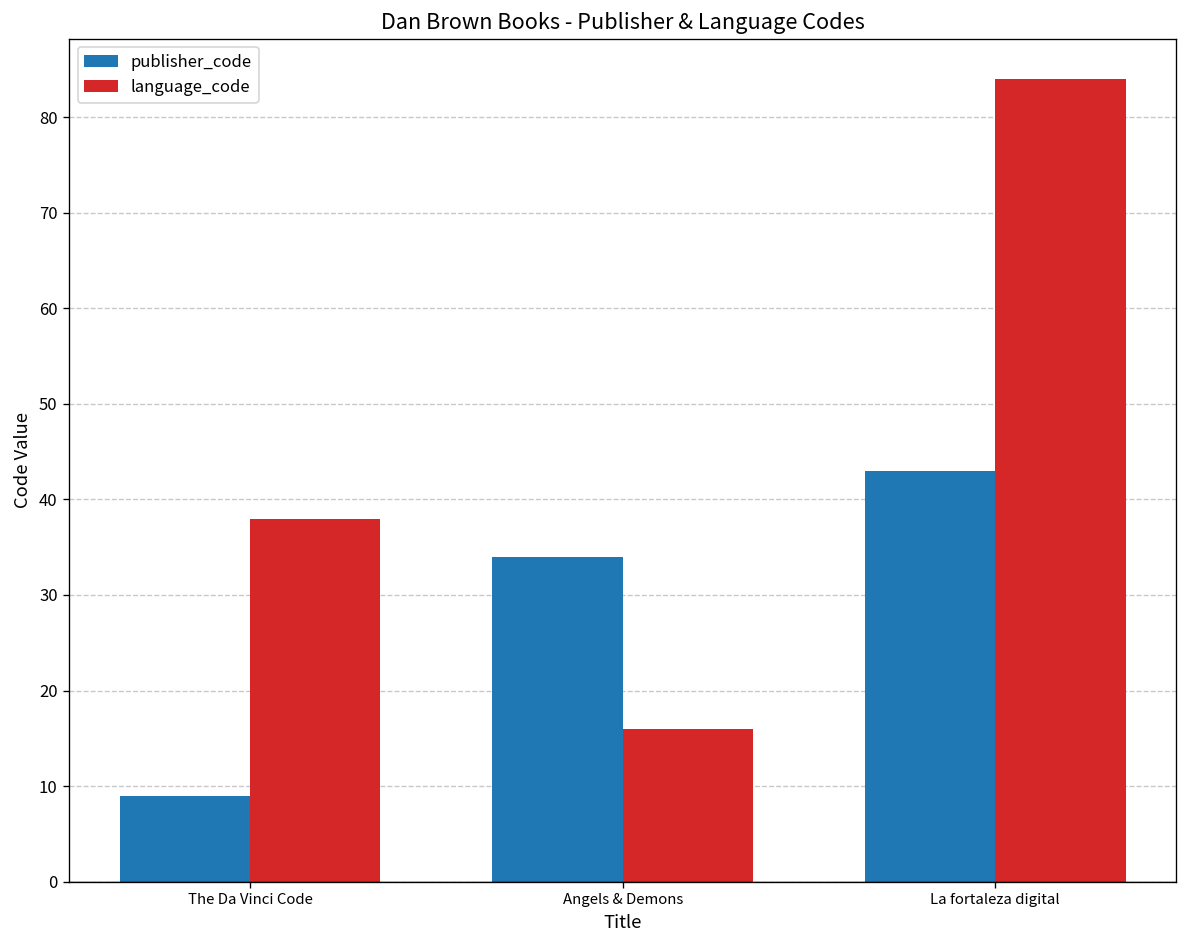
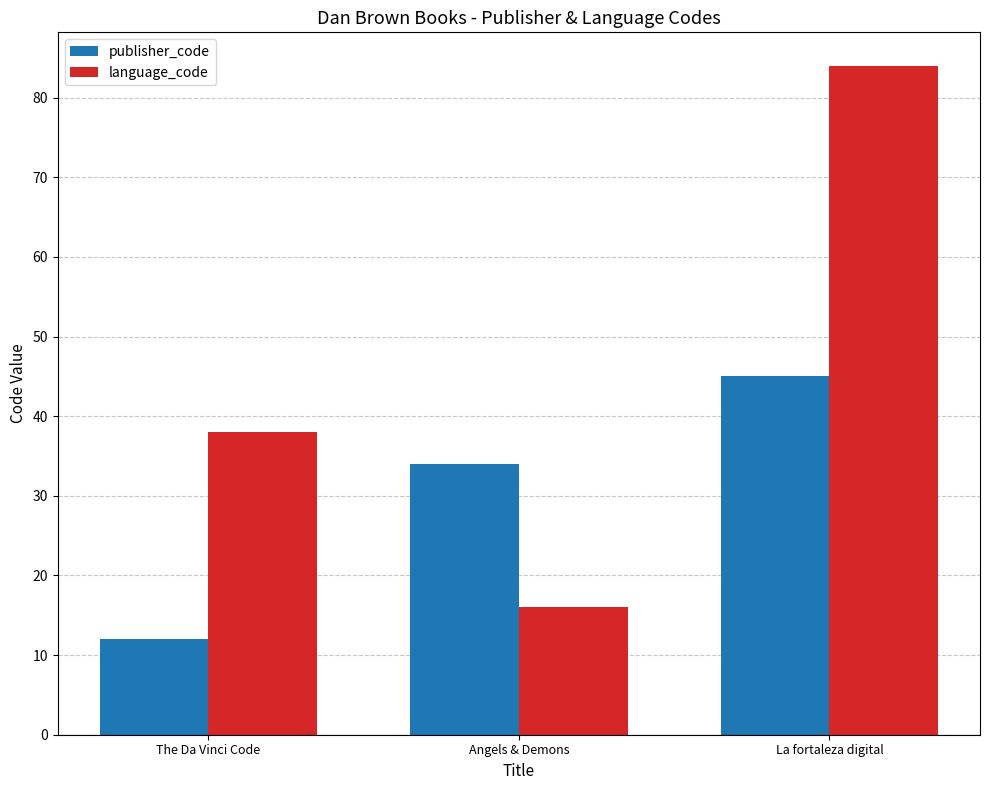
publisher_code, The Da Vinci Code: 9 -> 12
publisher_code, La fortaleza digital: 43 -> 45
